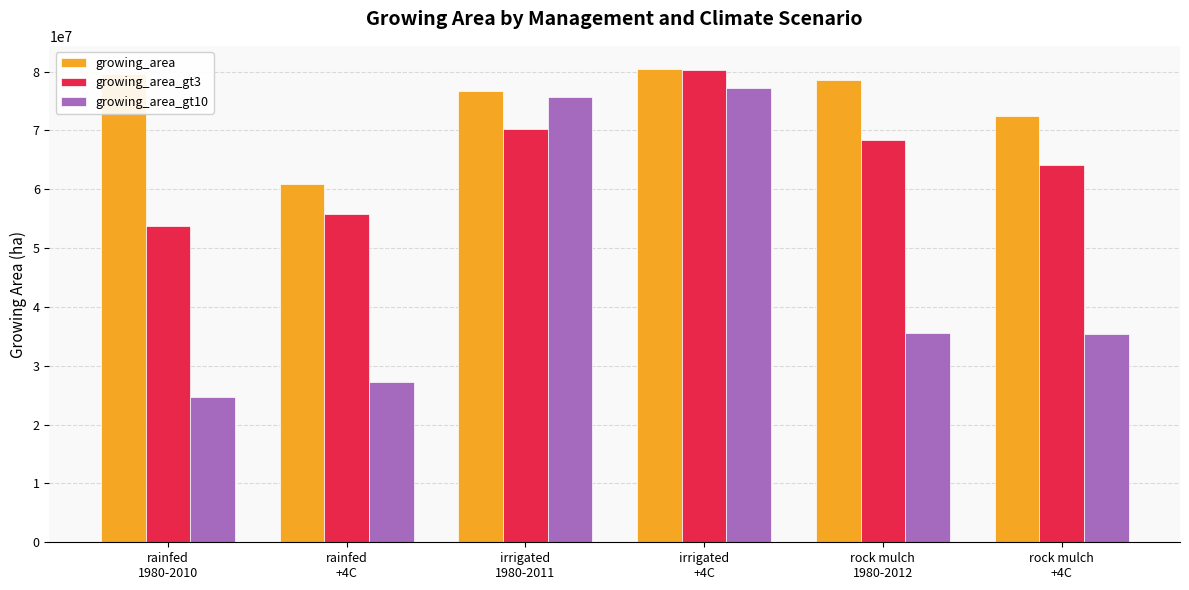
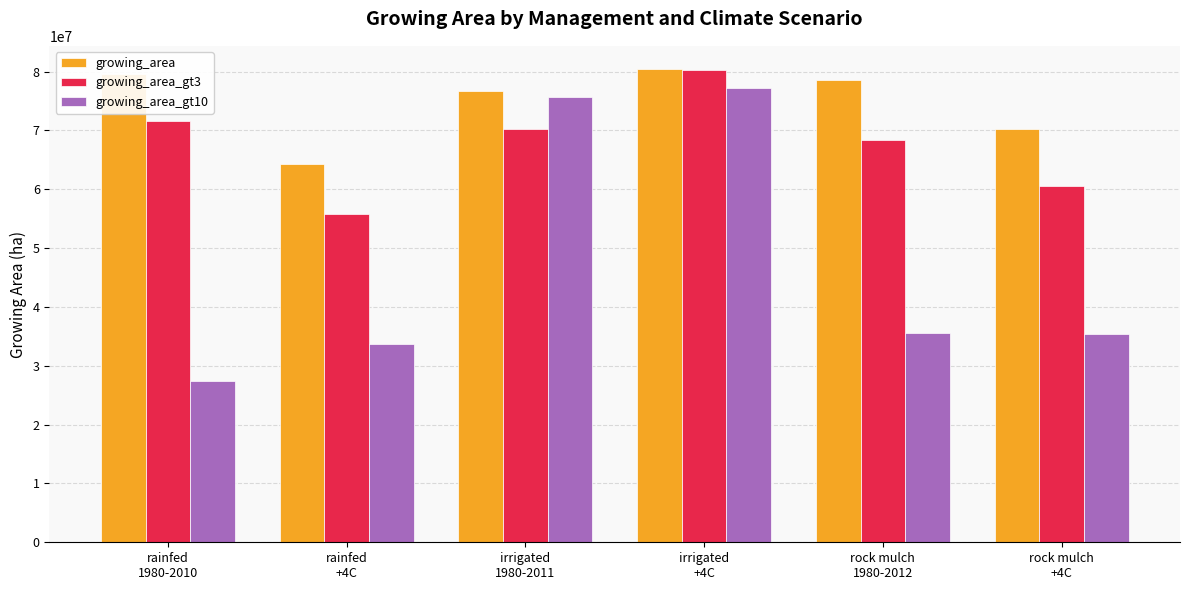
growing_area_gt3, rainfed 1980-2010: 54000000 -> 72000000
growing_area_gt10, rainfed 1980-2010: 25000000 -> 27000000
growing_area, rainfed +4C: 61000000 -> 64000000
growing_area_gt10, rainfed +4C: 27000000 -> 34000000
growing_area, rock mulch +4C: 73000000 -> 70000000
growing_area_gt3, rock mulch +4C: 64000000 -> 61000000
